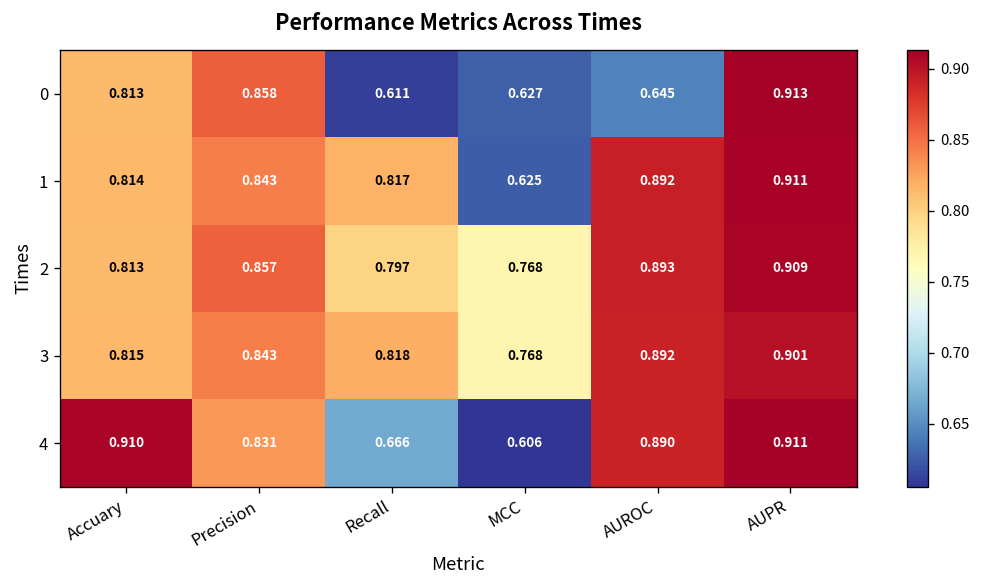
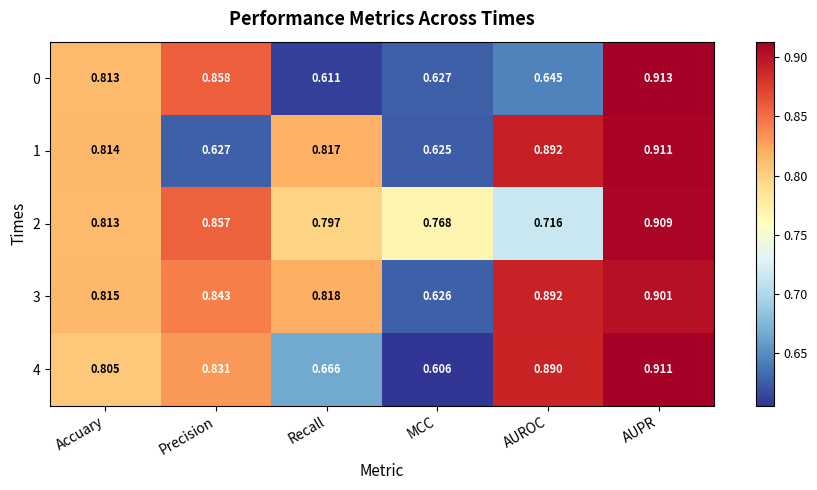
1, Precision: 0.843 -> 0.627
2, AUROC: 0.893 -> 0.716
3, MCC: 0.768 -> 0.626
4, Accuary: 0.910 -> 0.805
